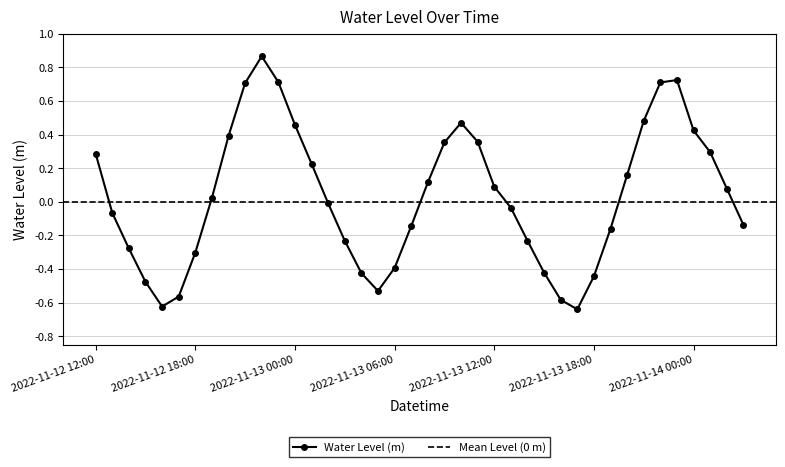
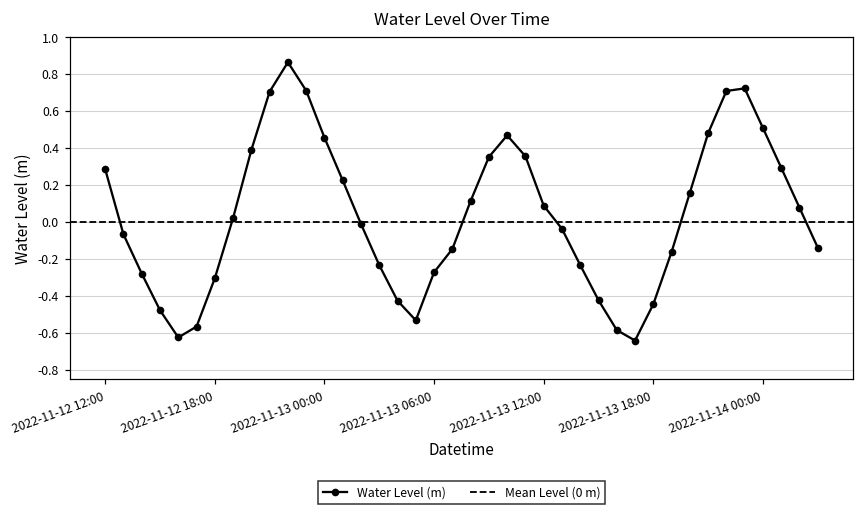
2022-11-13 06:00: -0.39 -> -0.27
2022-11-14 00:00: 0.42 -> 0.51
